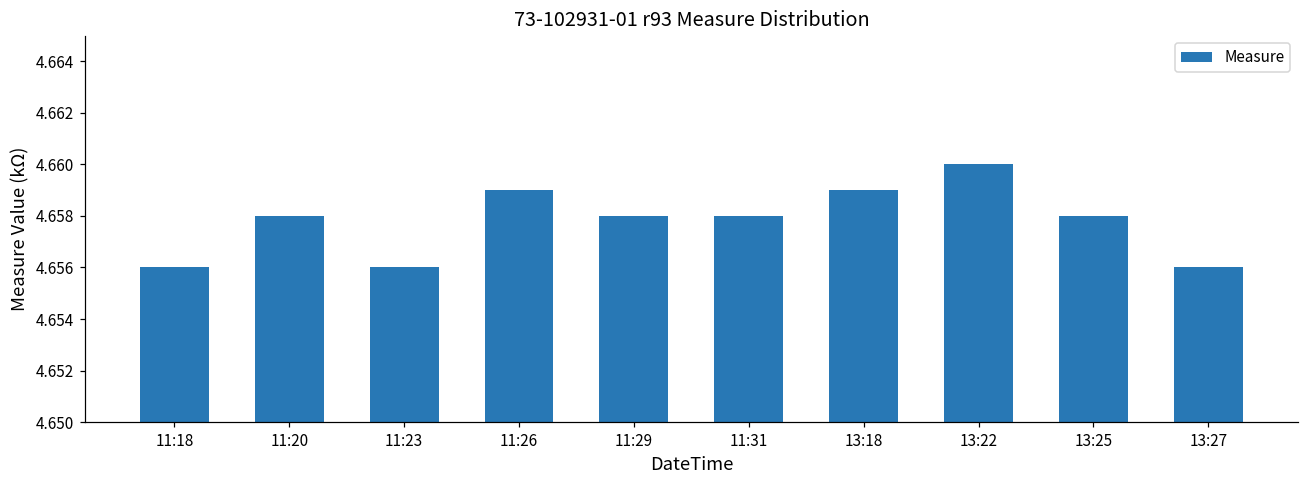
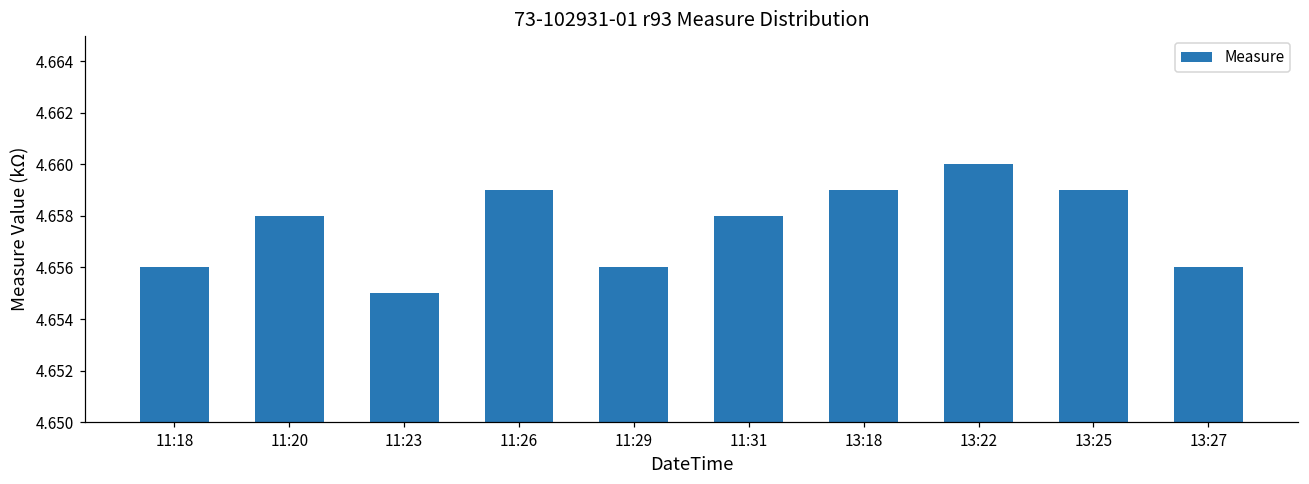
11:23: 4.656 -> 4.655
11:29: 4.658 -> 4.656
13:25: 4.658 -> 4.659
